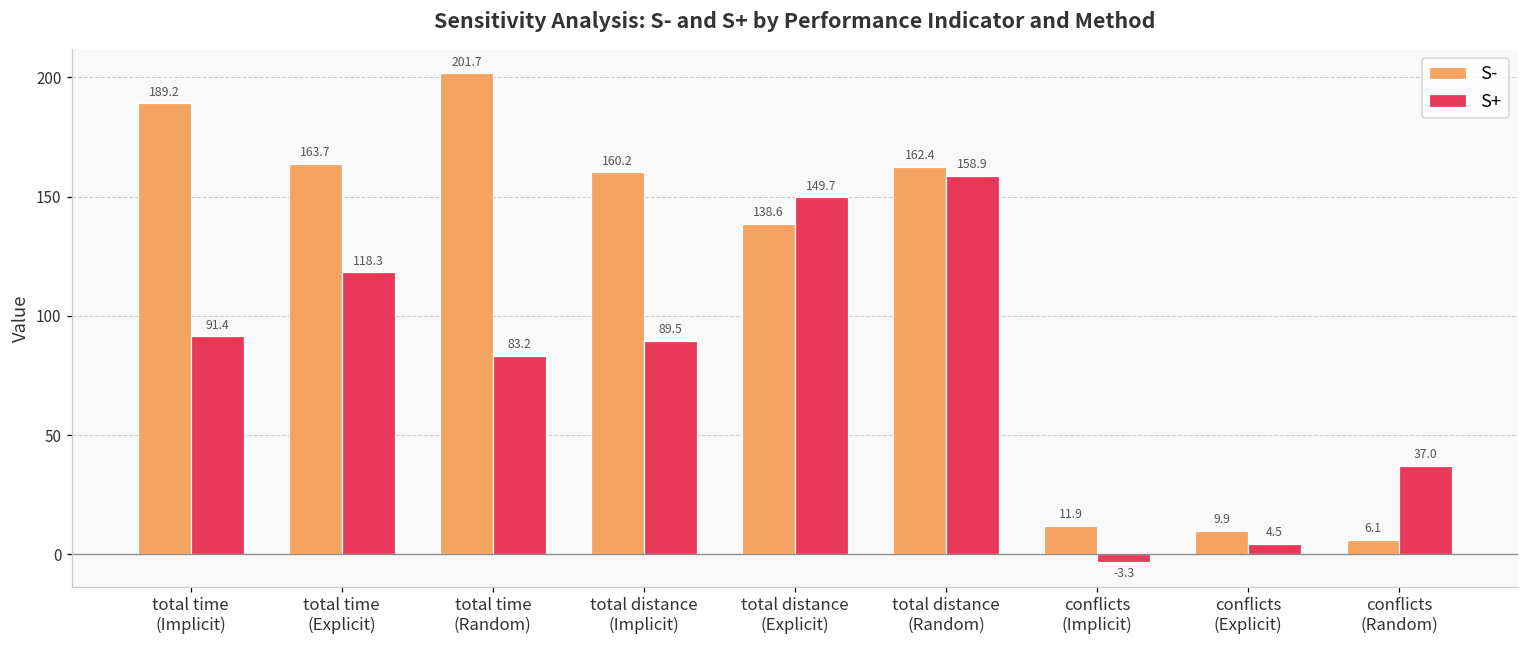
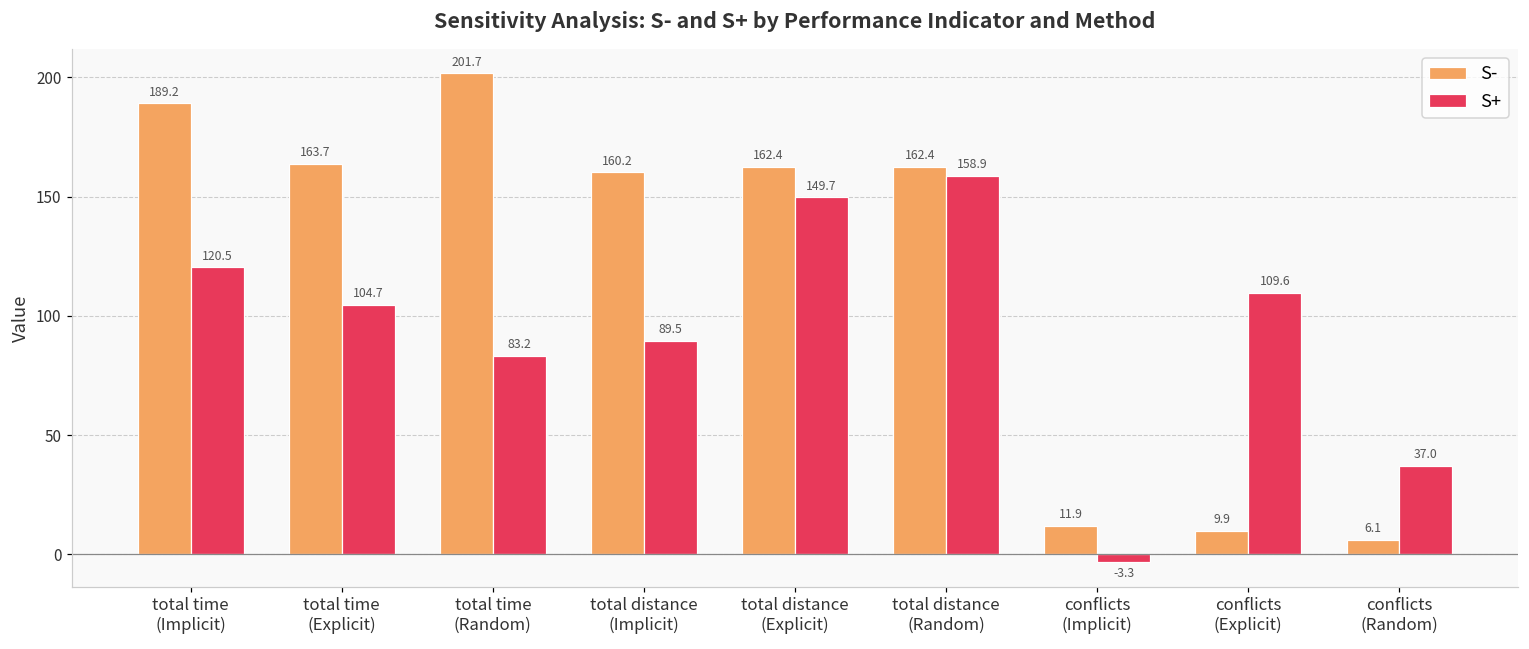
S+, total time (Implicit): 91.4 -> 120.5
S+, total time (Explicit): 118.3 -> 104.7
S-, total distance (Explicit): 138.6 -> 162.4
S+, conflicts (Explicit): 4.5 -> 109.6
